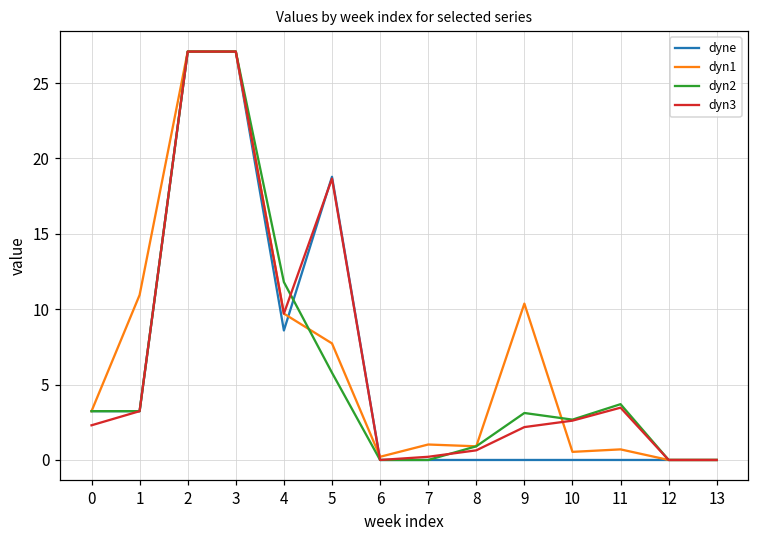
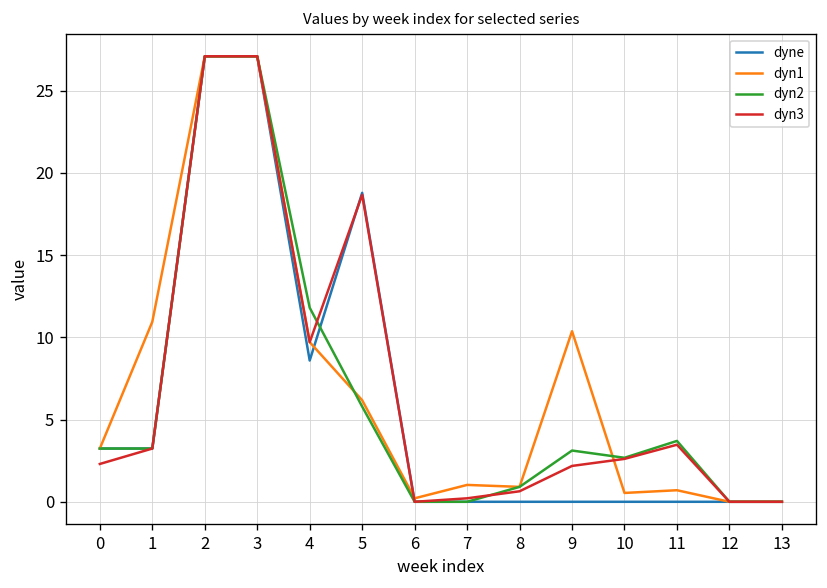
dyn1, 5: 7.7 -> 6.2
